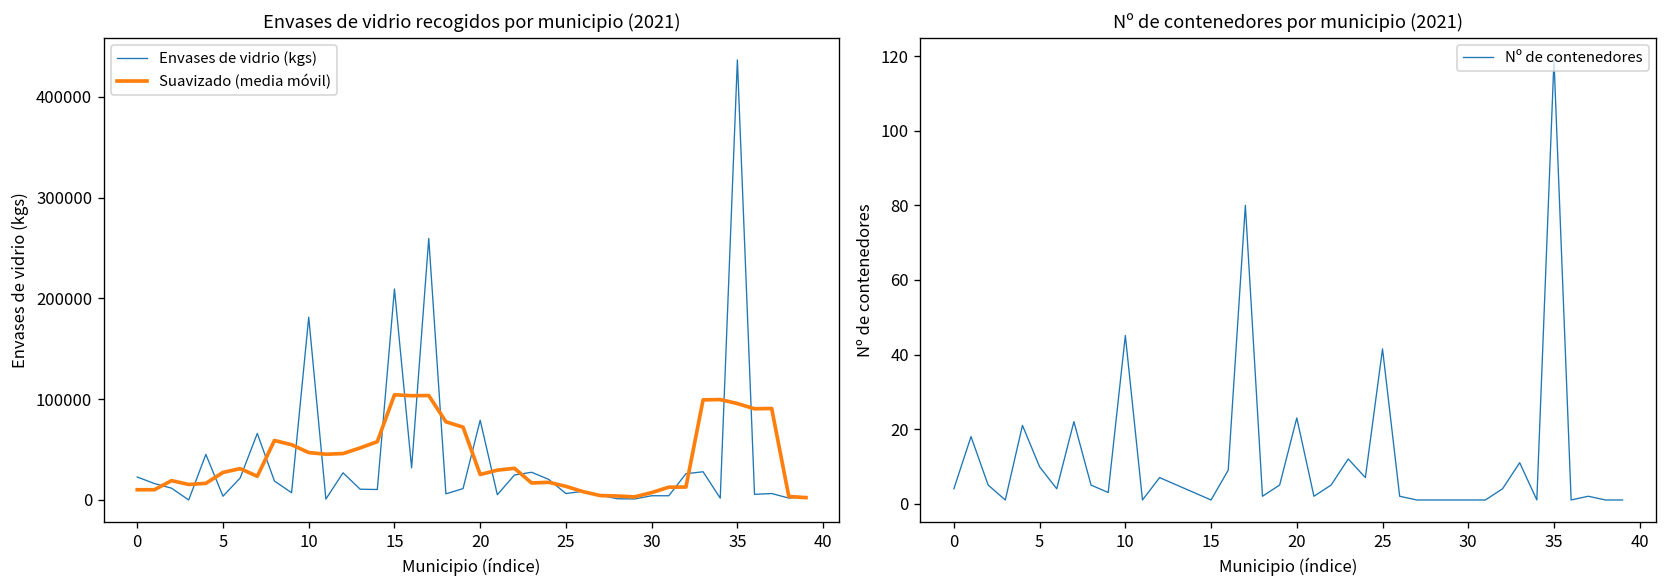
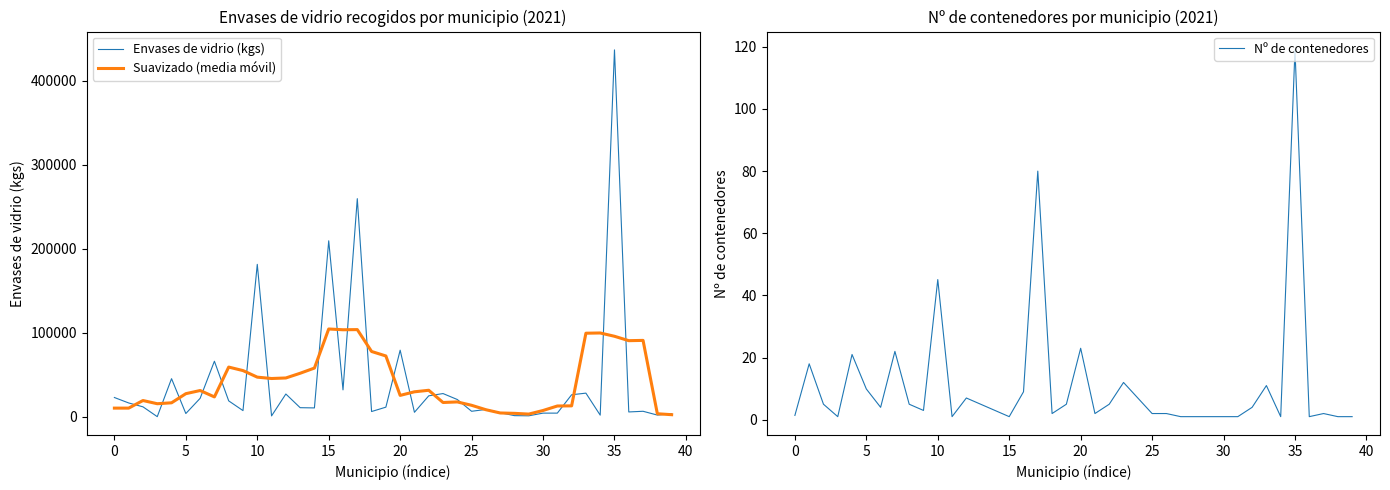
Nº de contenedores por municipio (2021), 0: 4 -> 1
Nº de contenedores por municipio (2021), 25: 42 -> 2
